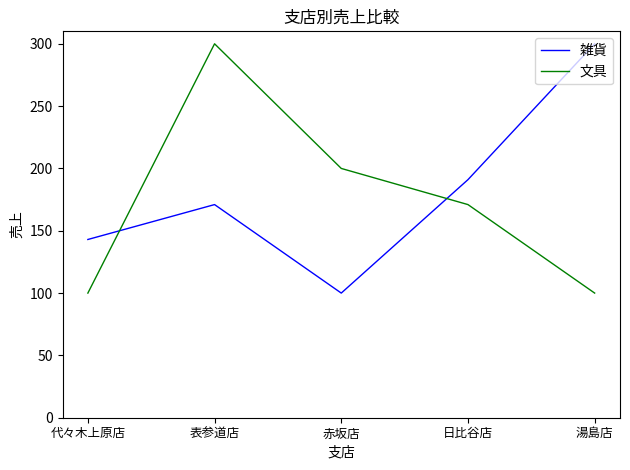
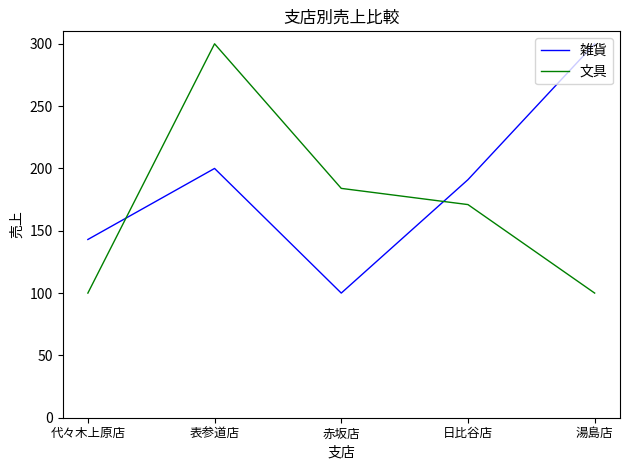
雑貨, 表参道店: 171 -> 200
文具, 赤坂店: 200 -> 184
